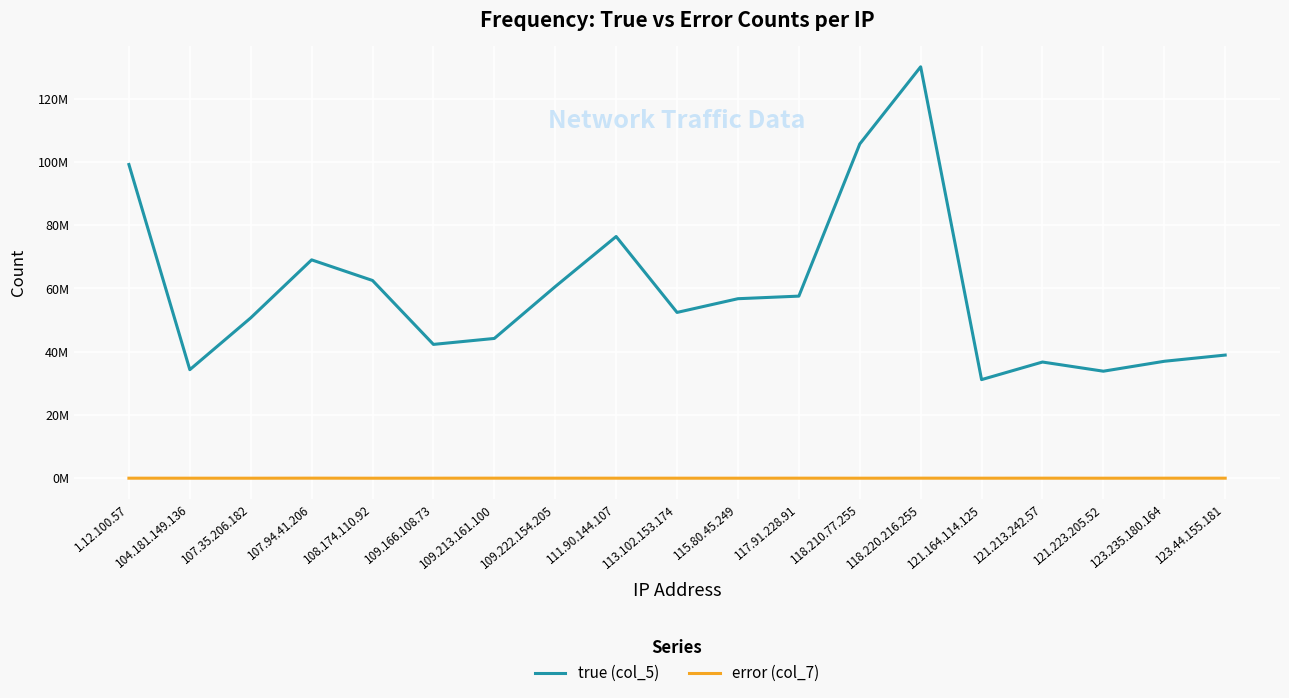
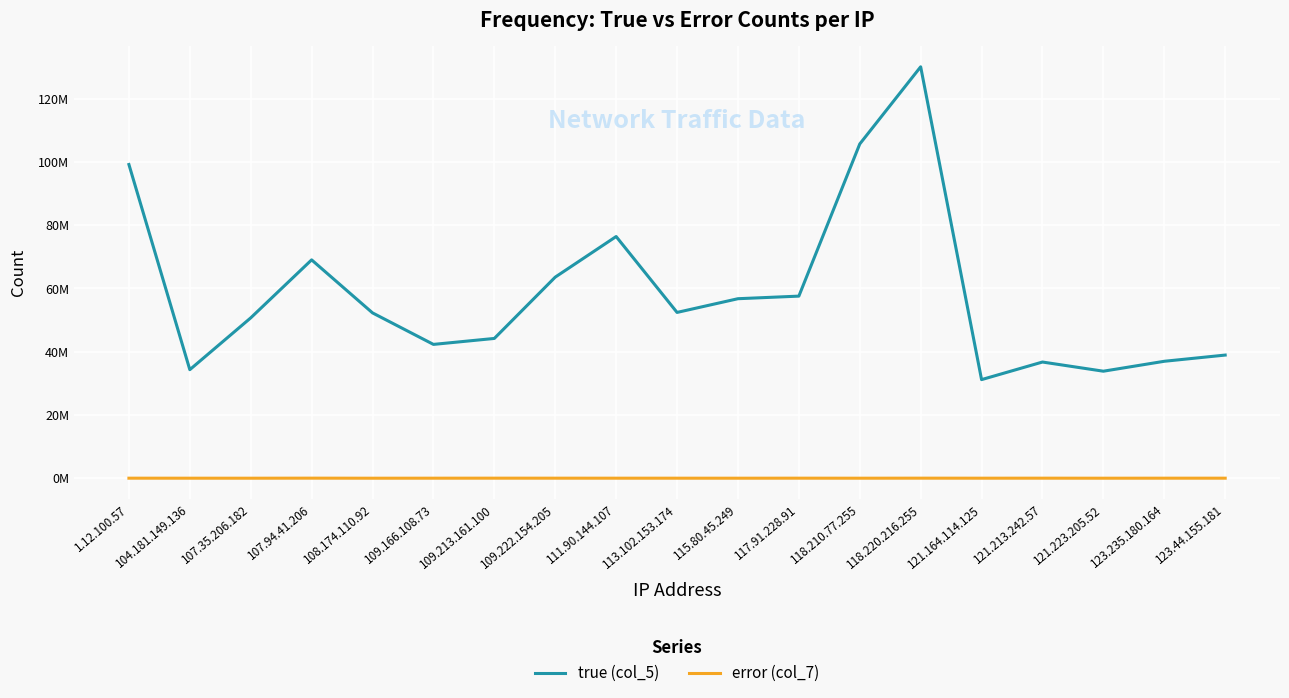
true (col_5), 108.174.110.92: 62000000 -> 52000000
true (col_5), 109.222.154.205: 61000000 -> 64000000
